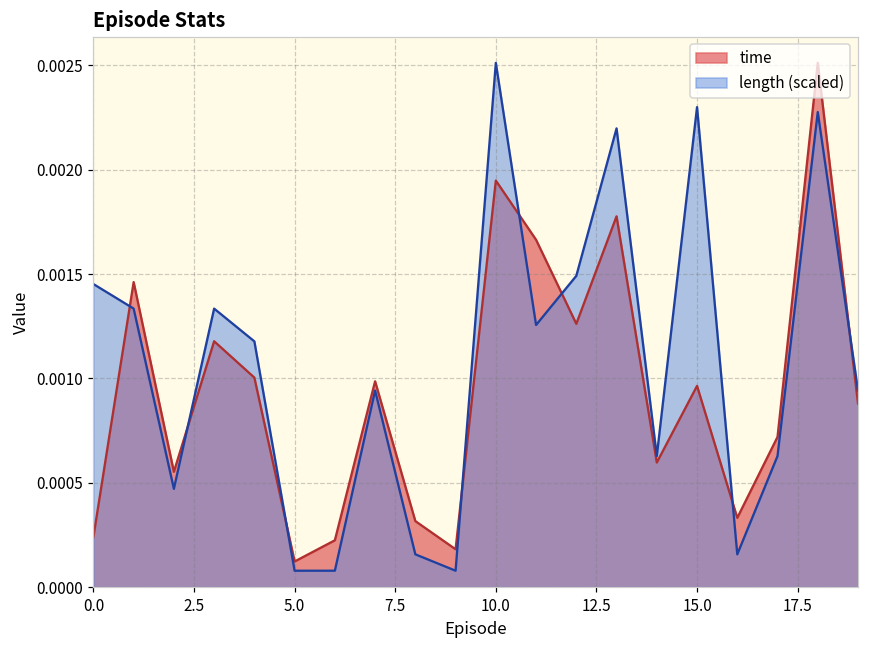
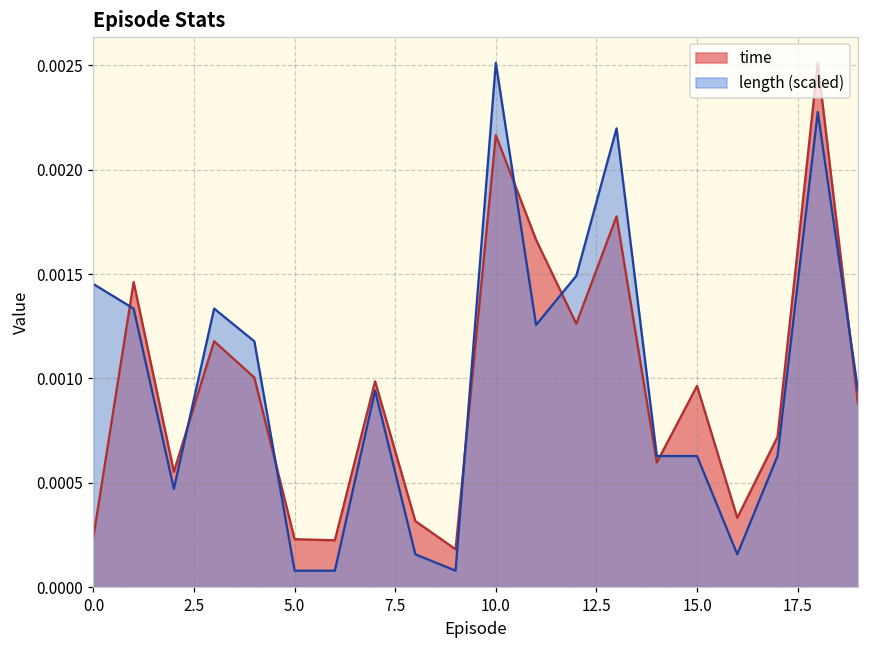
time, 5.0: 0.00012 -> 0.00023
time, 10.0: 0.00195 -> 0.00217
length (scaled), 15.0: 0.00230 -> 0.00063
